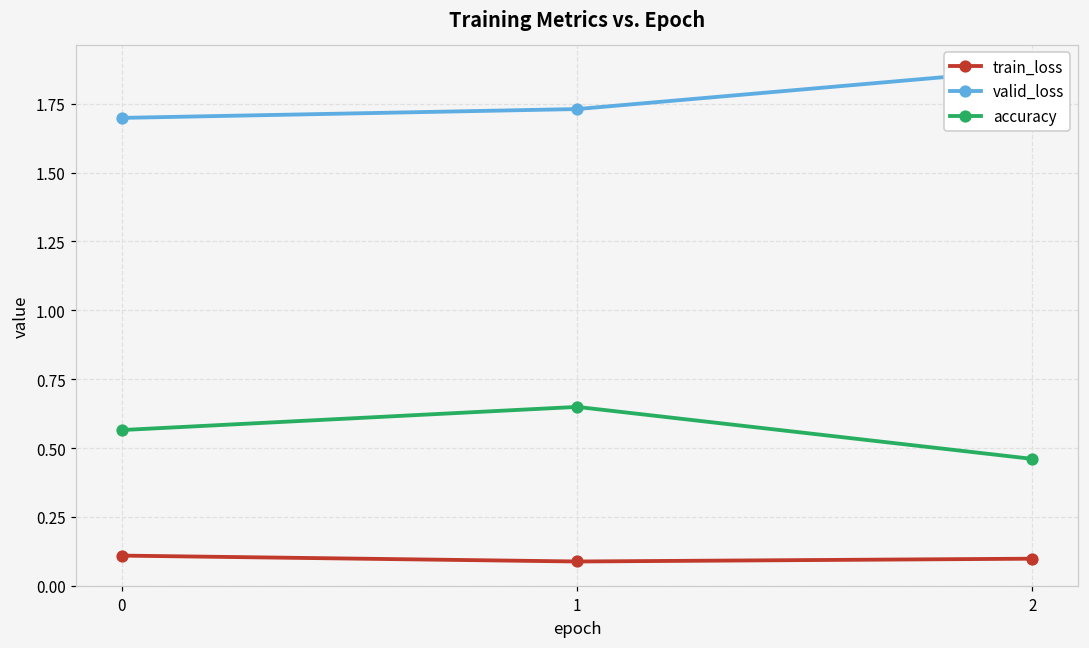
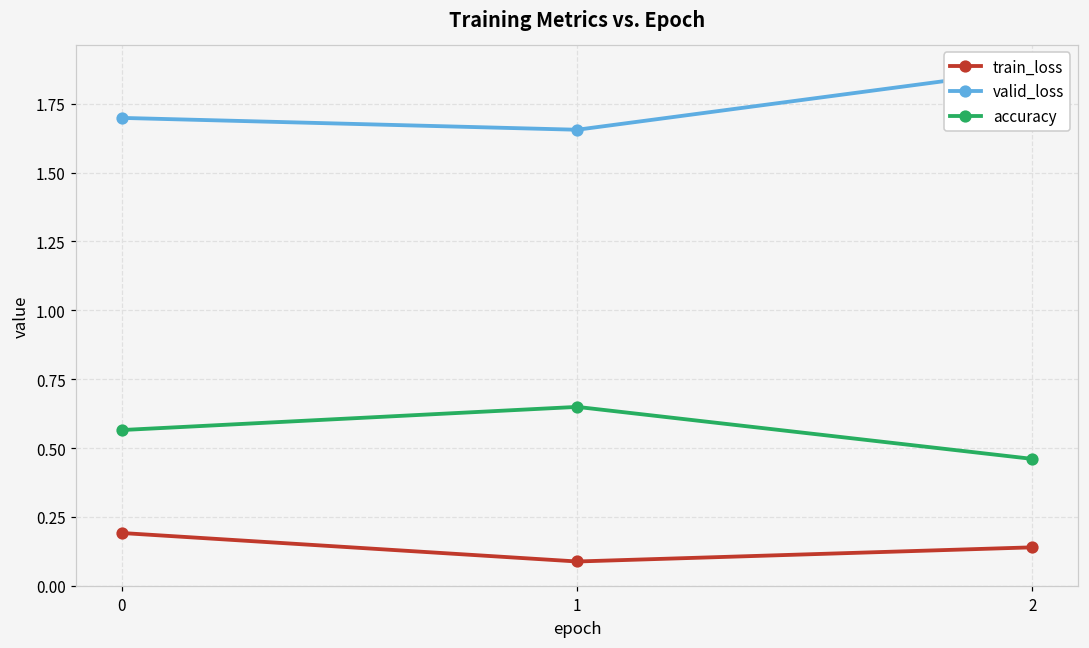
train_loss, 0: 0.11 -> 0.19
valid_loss, 1: 1.73 -> 1.66
train_loss, 2: 0.10 -> 0.14
